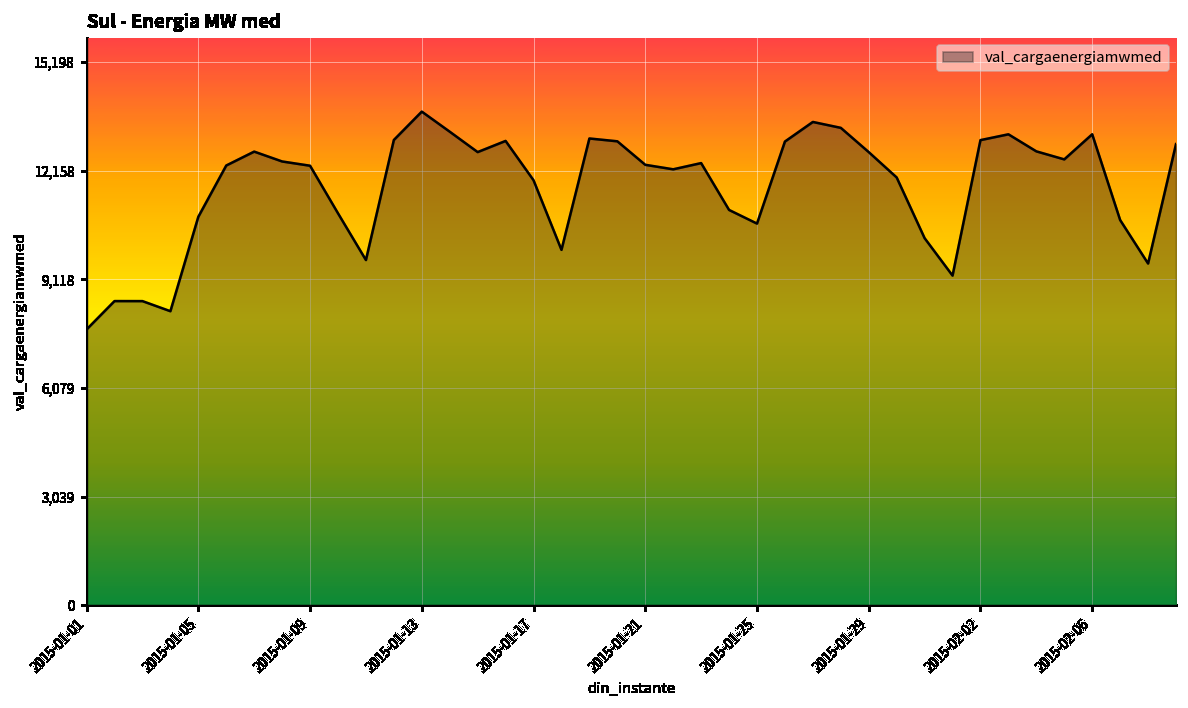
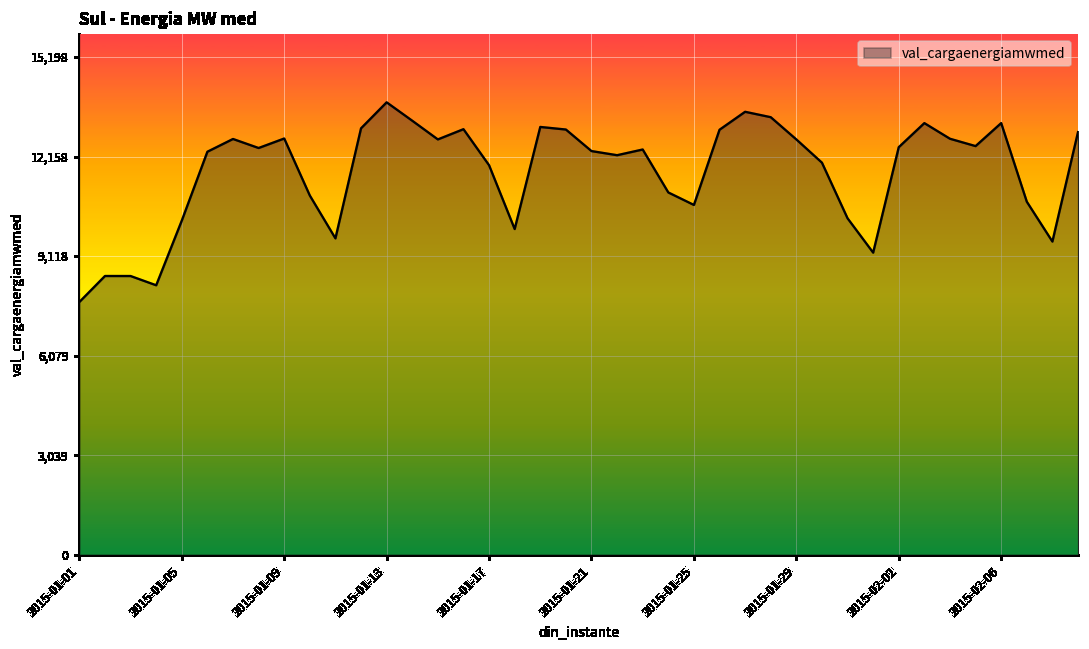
2015-01-05: 10,900 -> 10,200
2015-01-09: 12,300 -> 12,700
2015-02-02: 13,000 -> 12,400
